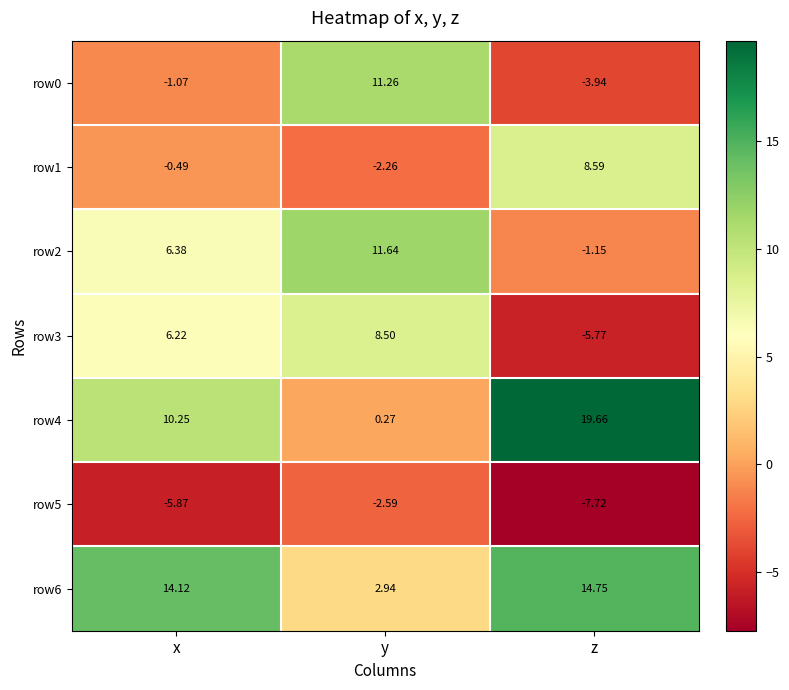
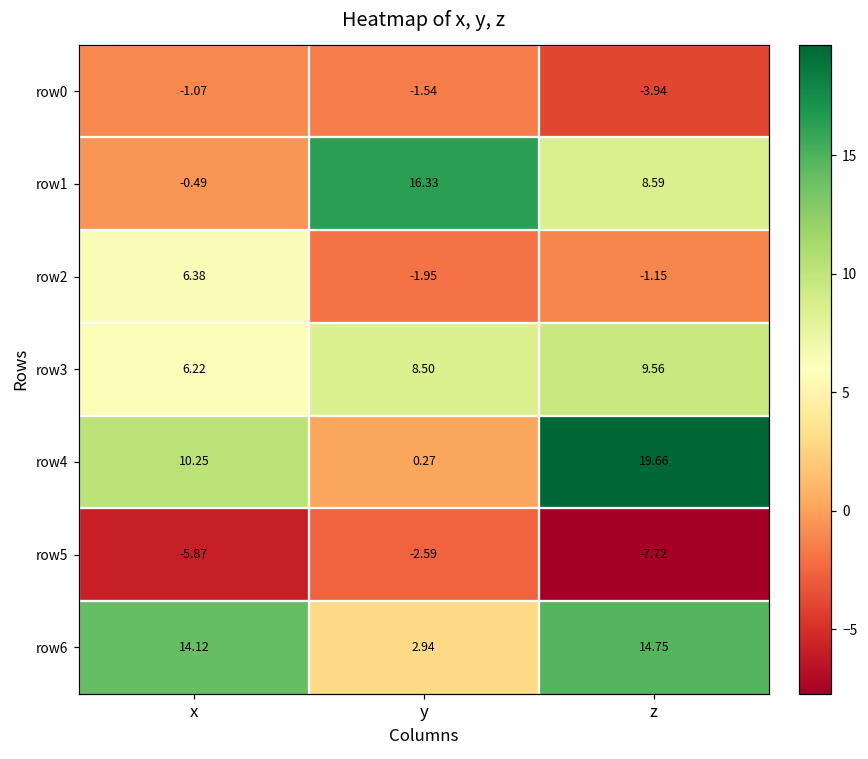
row0, y: 11.26 -> -1.54
row1, y: -2.26 -> 16.33
row2, y: 11.64 -> -1.95
row3, z: -5.77 -> 9.56
